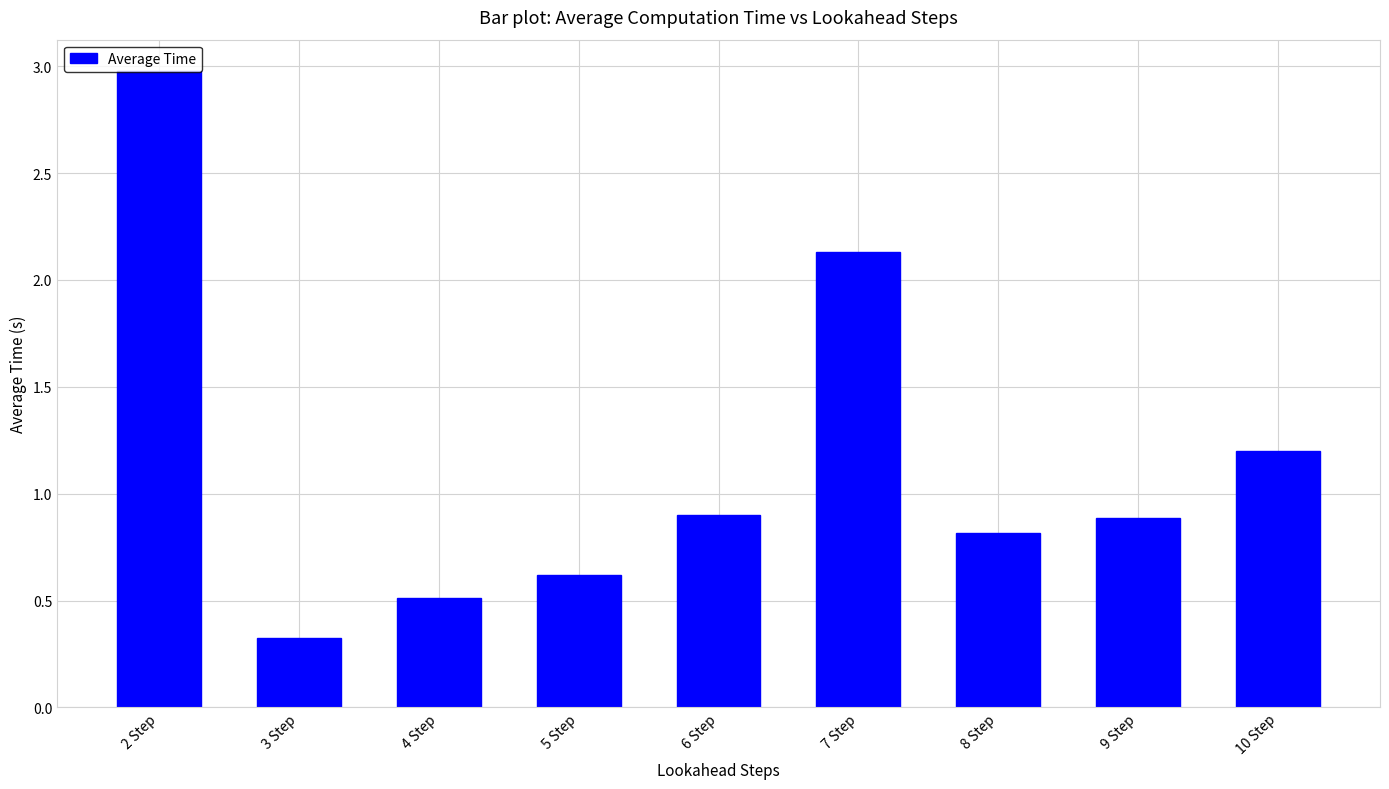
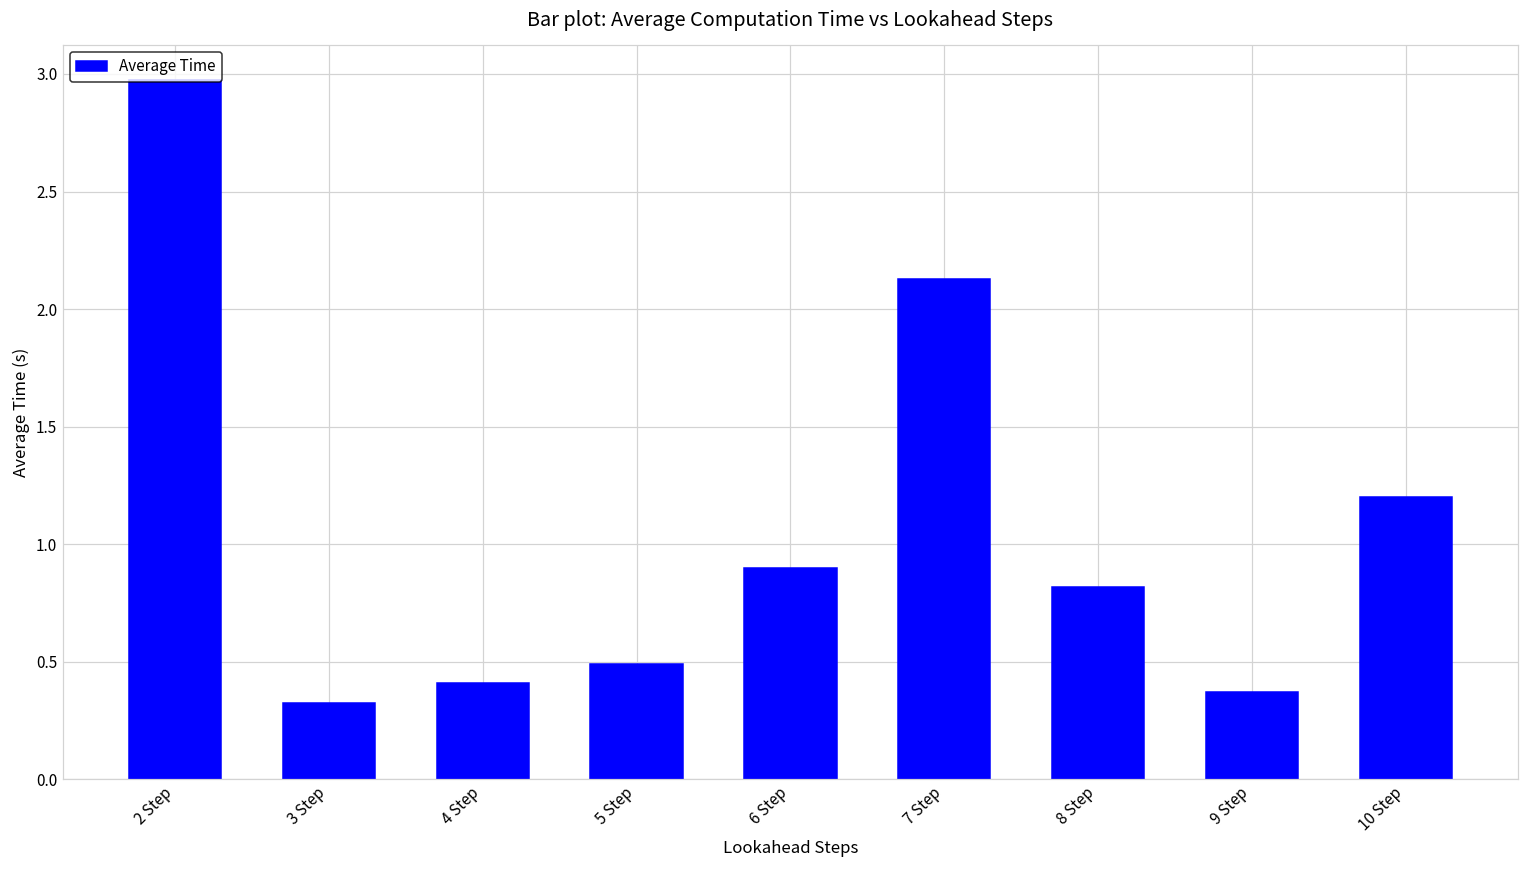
4 Step: 0.51 -> 0.41
5 Step: 0.62 -> 0.49
9 Step: 0.89 -> 0.37
